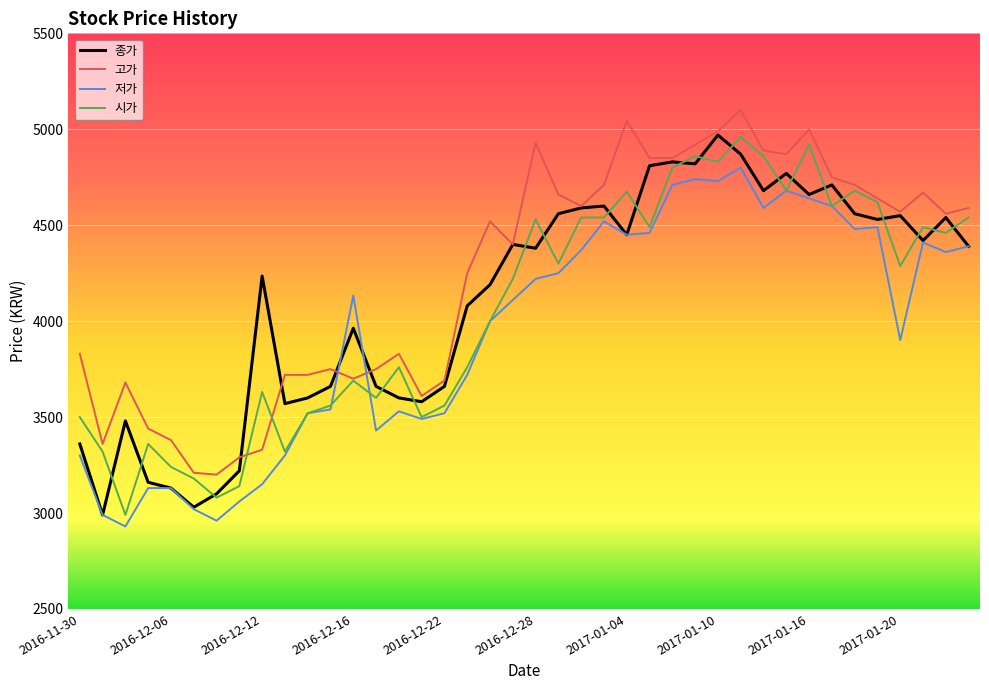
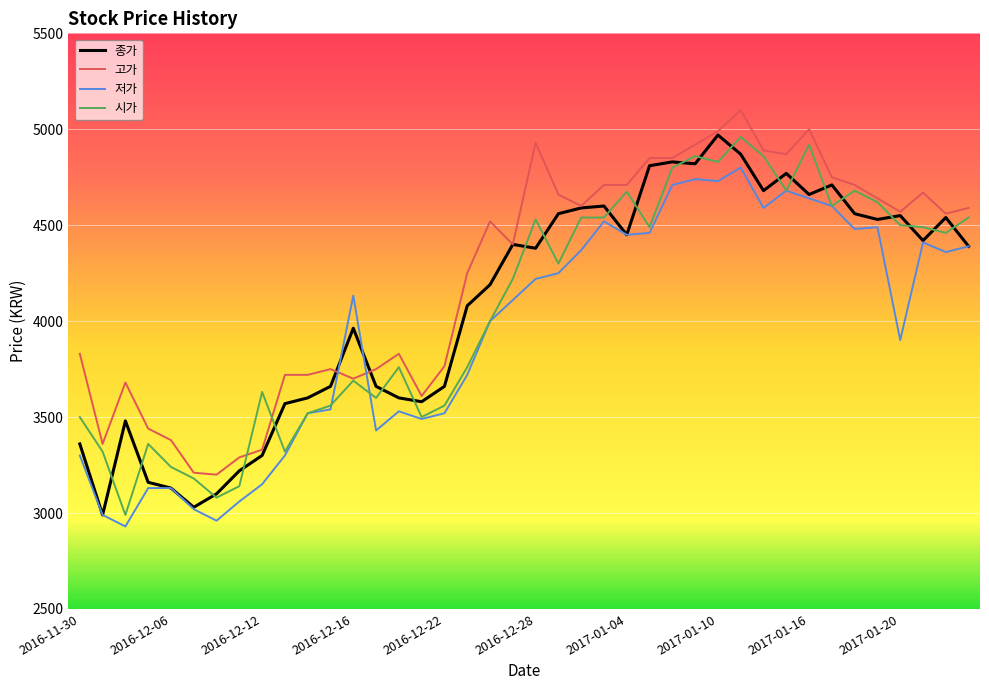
종가, 2016-12-12: 4240 -> 3300
고가, 2016-12-22: 3690 -> 3770
고가, 2017-01-04: 5040 -> 4710
시가, 2017-01-20: 4290 -> 4500
